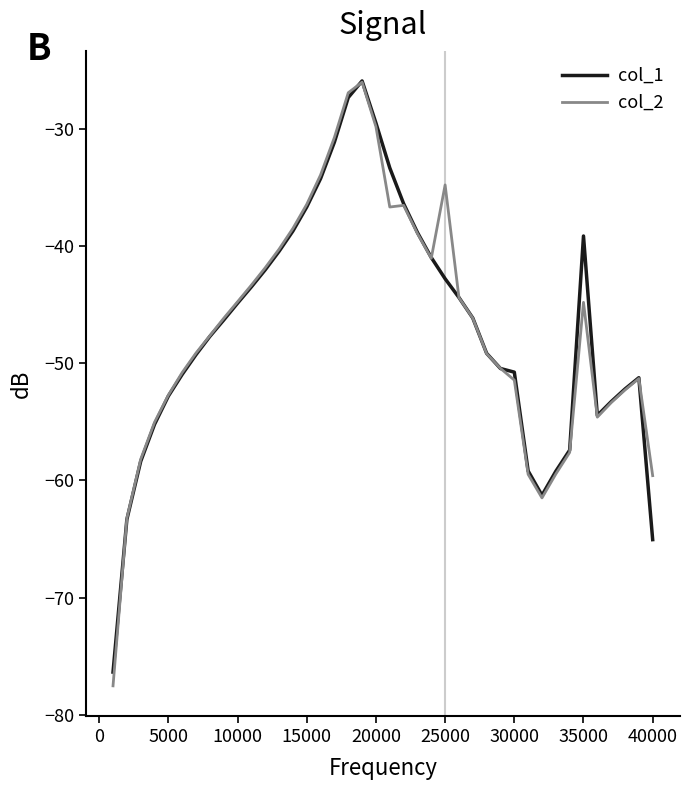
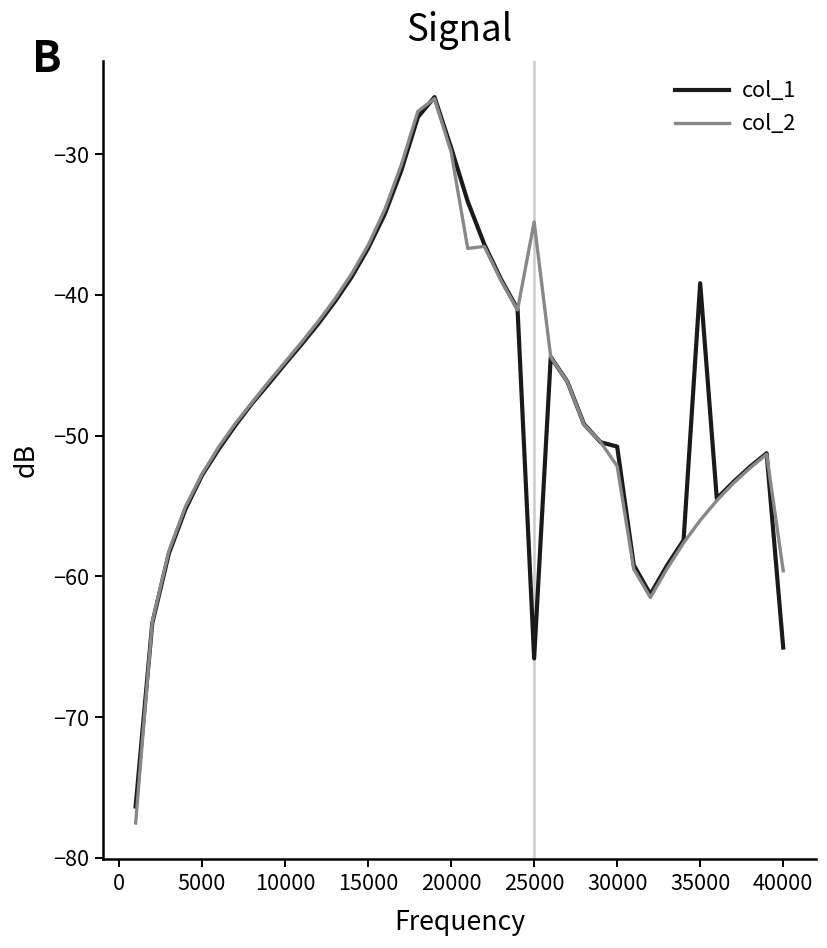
col_1, 25000: -42.8 -> -65.8
col_2, 30000: -51.5 -> -52.2
col_2, 35000: -44.8 -> -56.0
